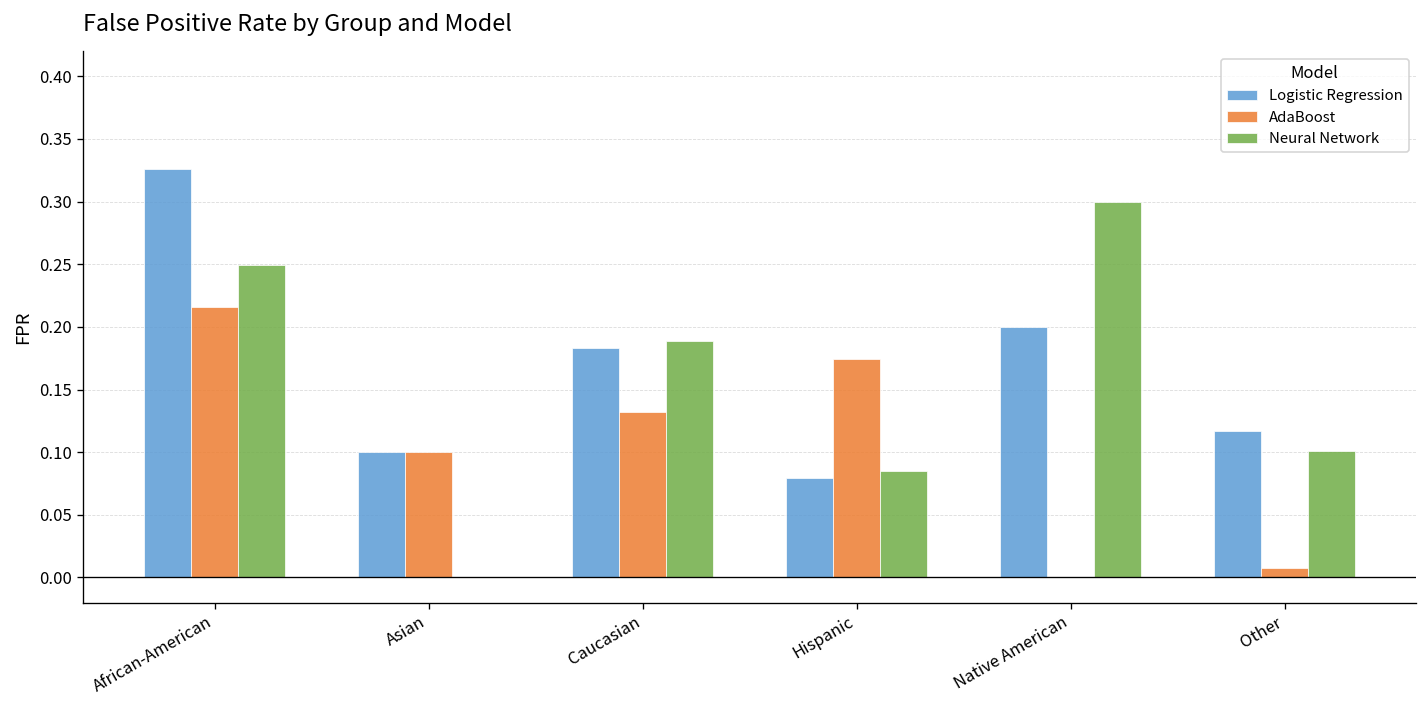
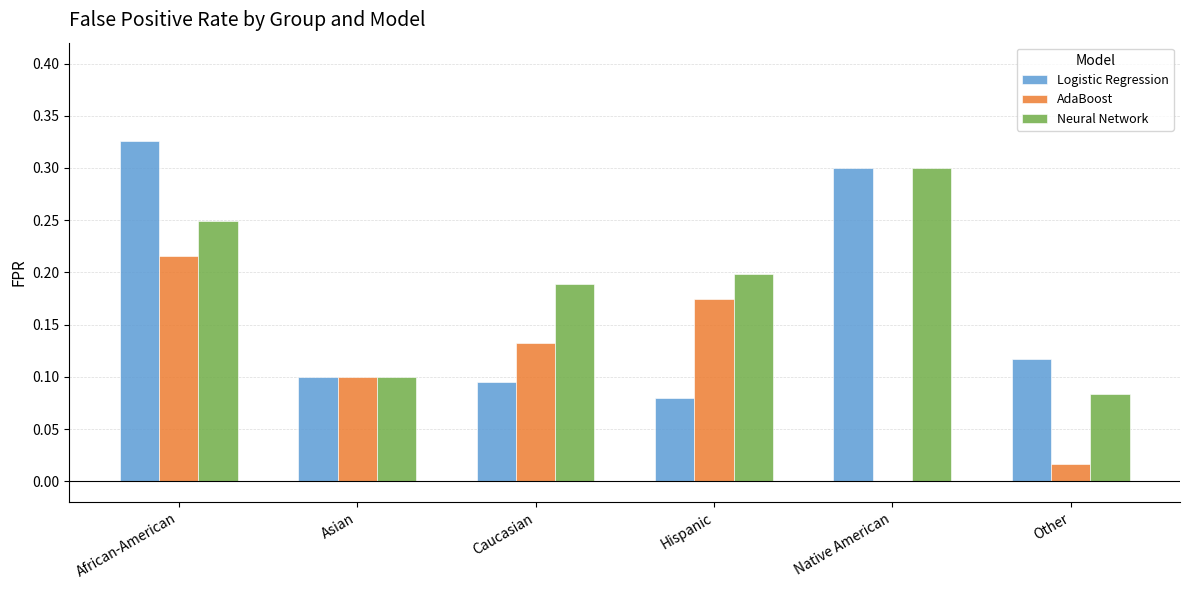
Neural Network, Asian: 0.0 -> 0.1
Logistic Regression, Caucasian: 0.183 -> 0.095
Neural Network, Hispanic: 0.085 -> 0.198
Logistic Regression, Native American: 0.2 -> 0.3
AdaBoost, Other: 0.008 -> 0.017
Neural Network, Other: 0.101 -> 0.083
